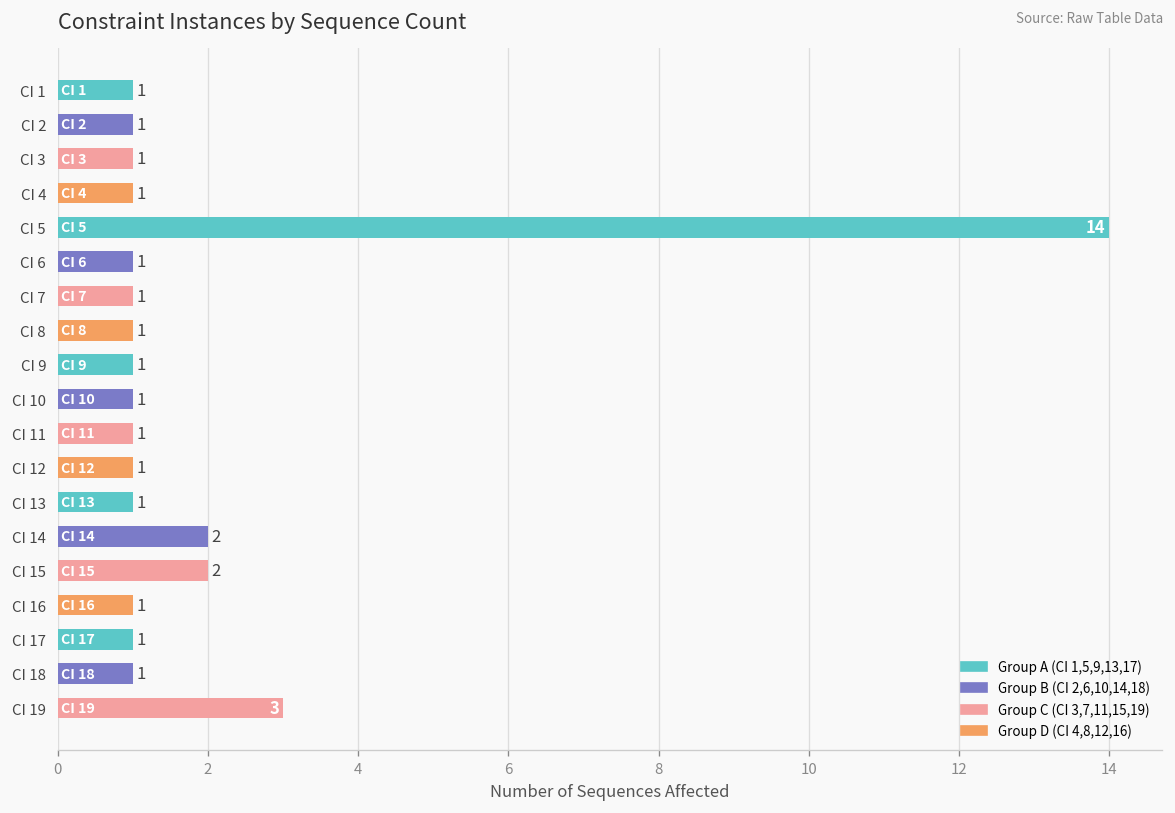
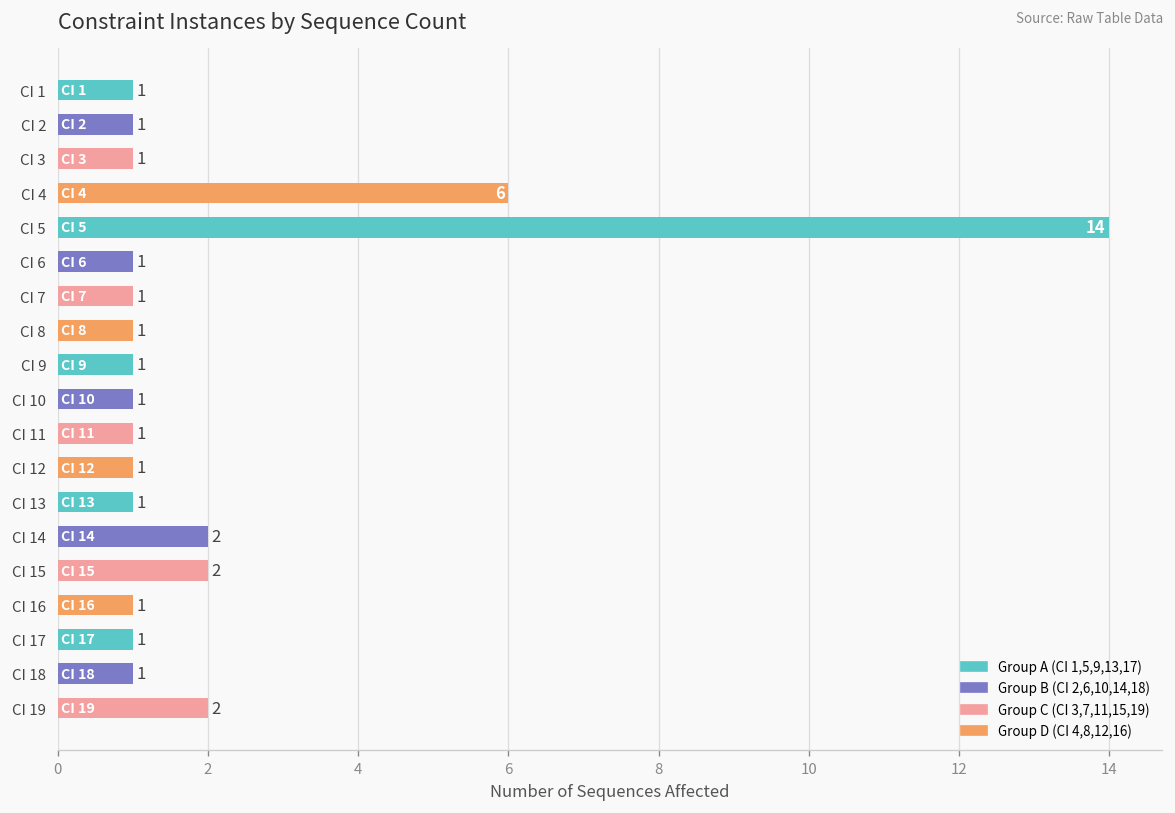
CI 4: 1 -> 6
CI 19: 3 -> 2
